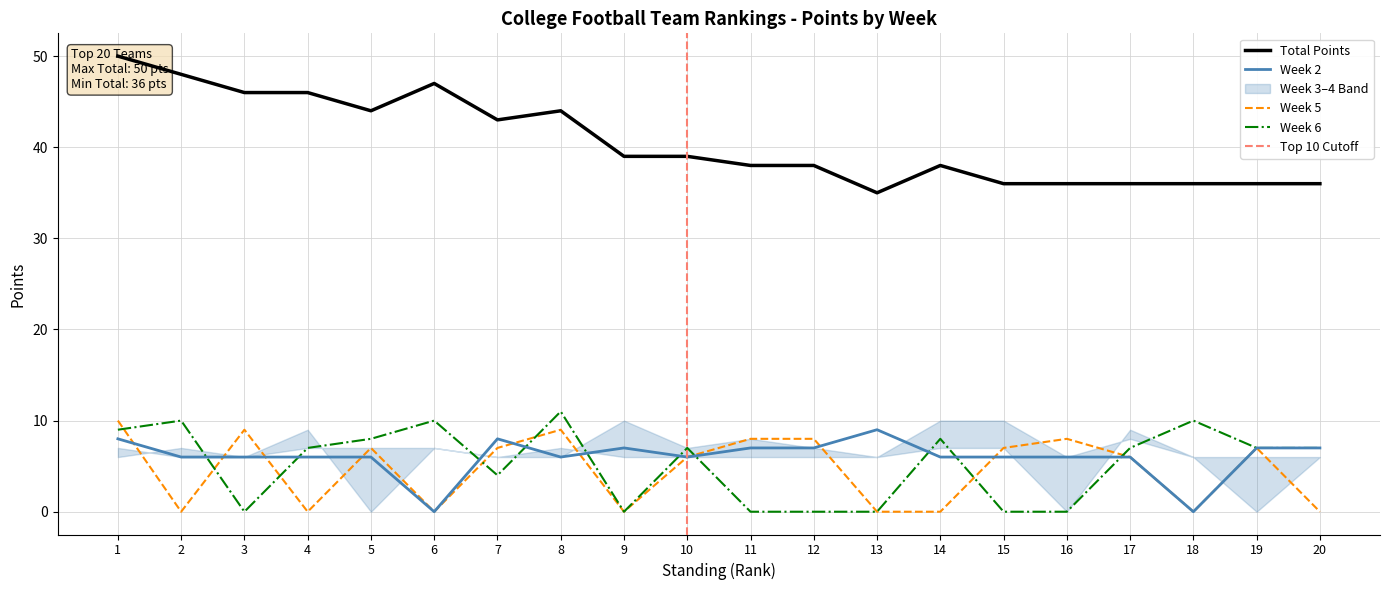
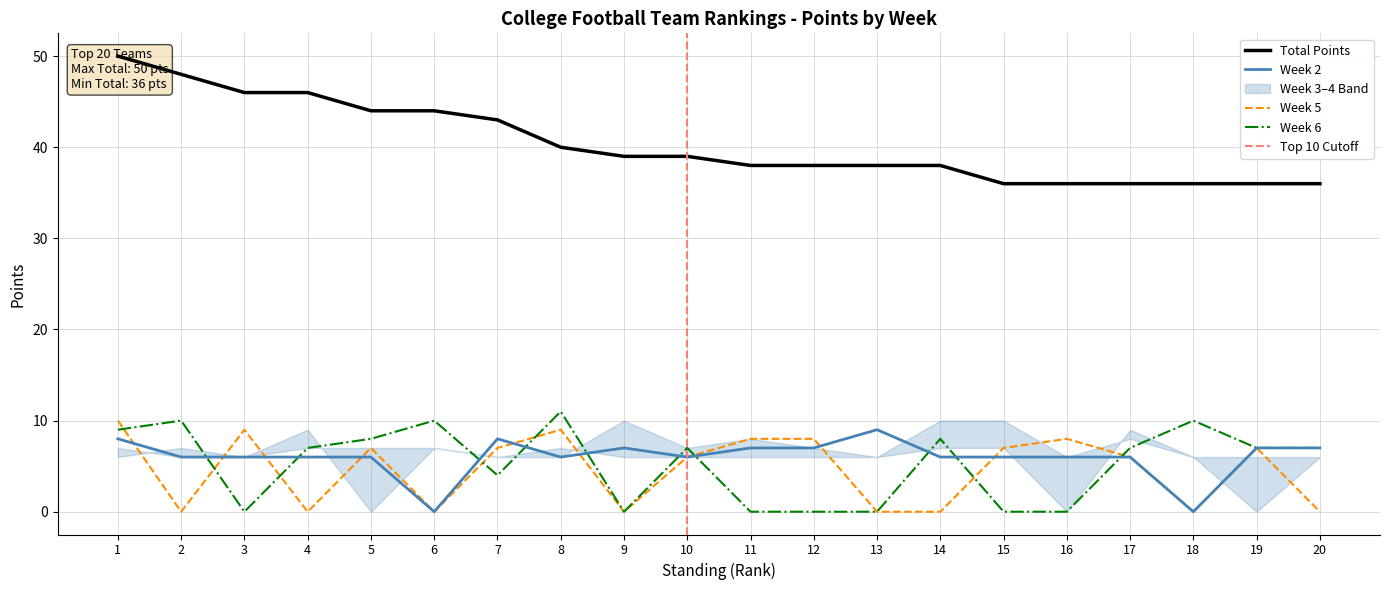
Total Points, 6: 47 -> 44
Total Points, 8: 44 -> 40
Total Points, 13: 35 -> 38
